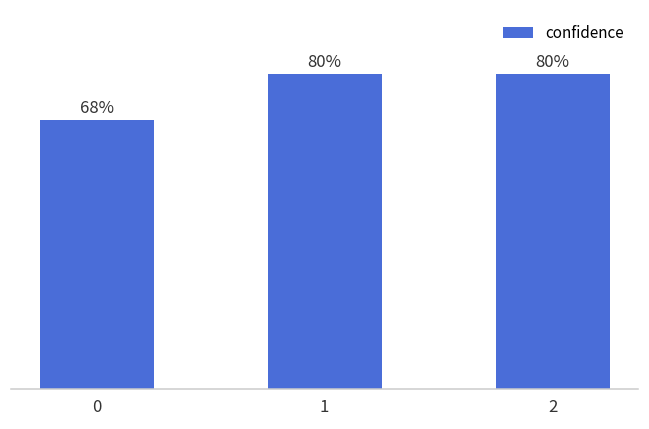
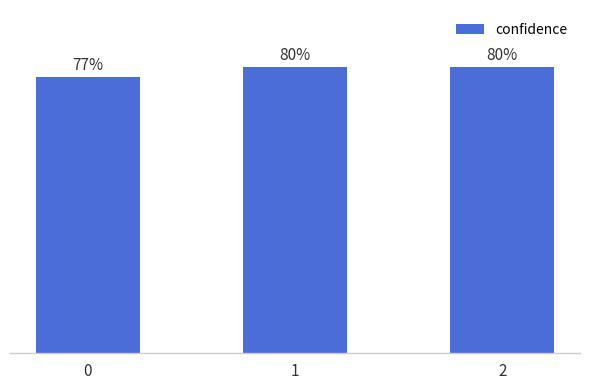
0: 68% -> 77%
